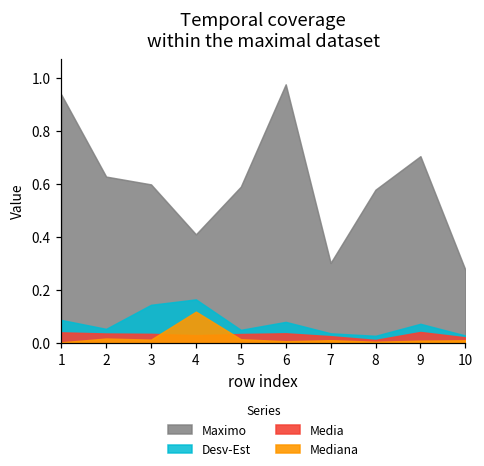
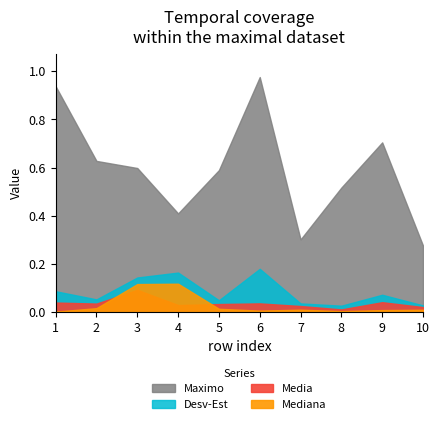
Media, 3: 0.03 -> 0.09
Mediana, 3: 0.01 -> 0.12
Desv-Est, 6: 0.08 -> 0.18
Maximo, 8: 0.58 -> 0.52
